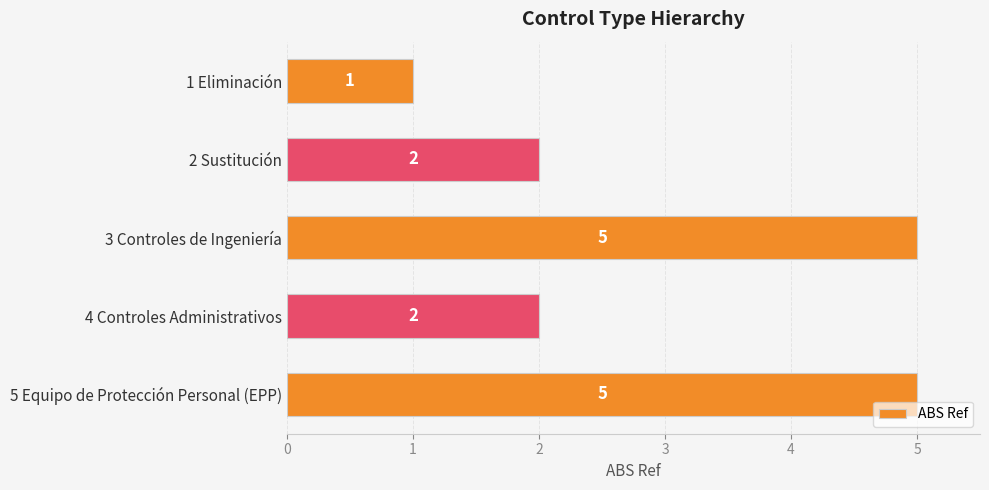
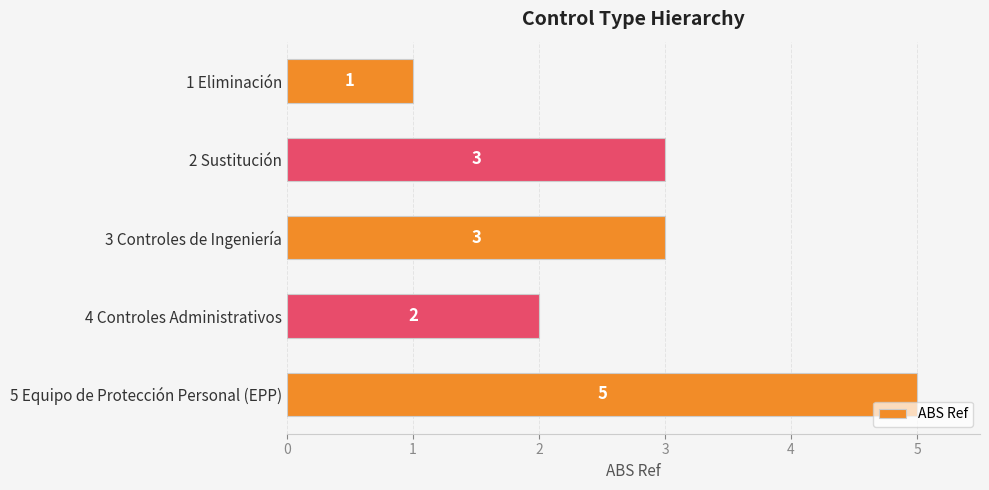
2 Sustitución: 2 -> 3
3 Controles de Ingeniería: 5 -> 3
